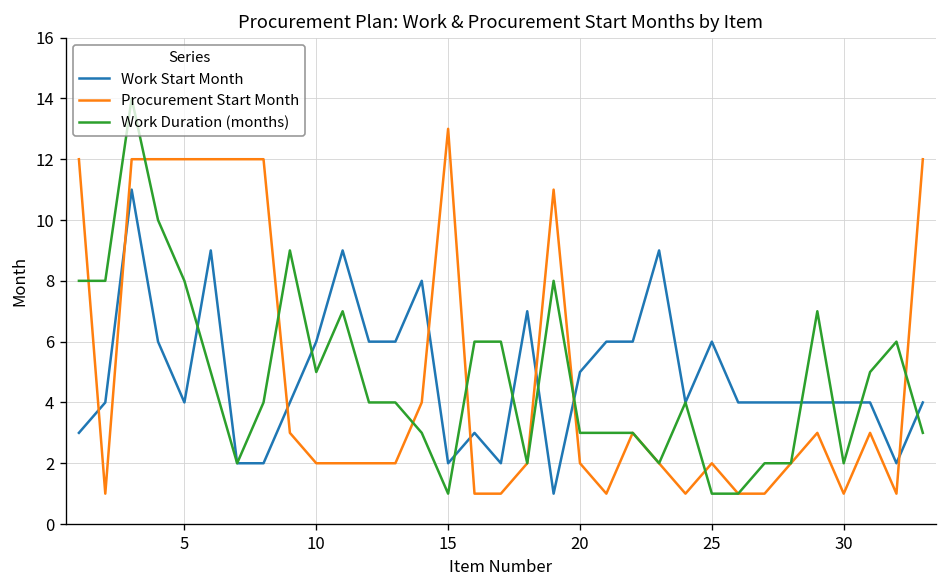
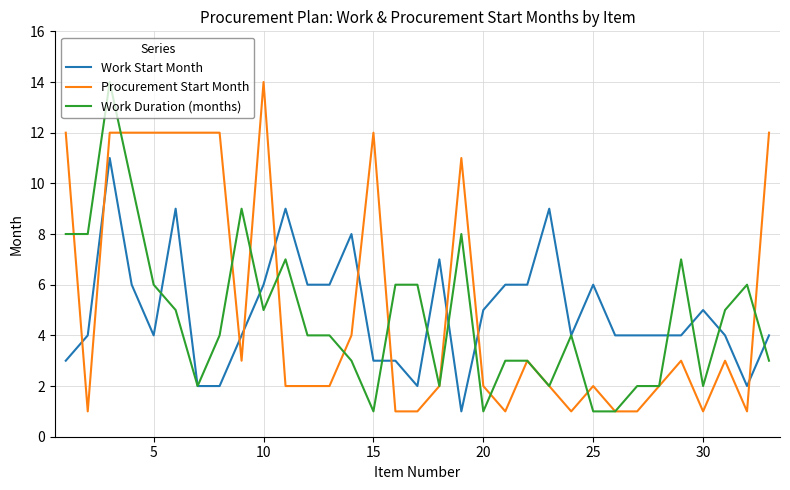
Work Duration (months), 5: 8 -> 6
Procurement Start Month, 10: 2 -> 14
Work Start Month, 15: 2 -> 3
Procurement Start Month, 15: 13 -> 12
Work Duration (months), 20: 3 -> 1
Work Start Month, 30: 4 -> 5
